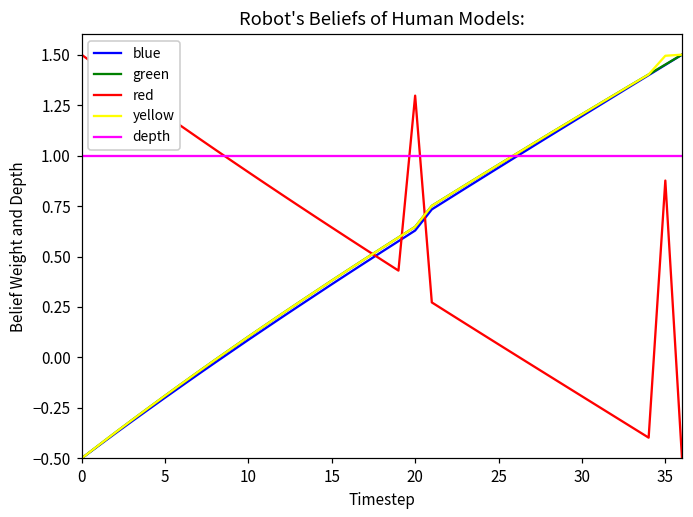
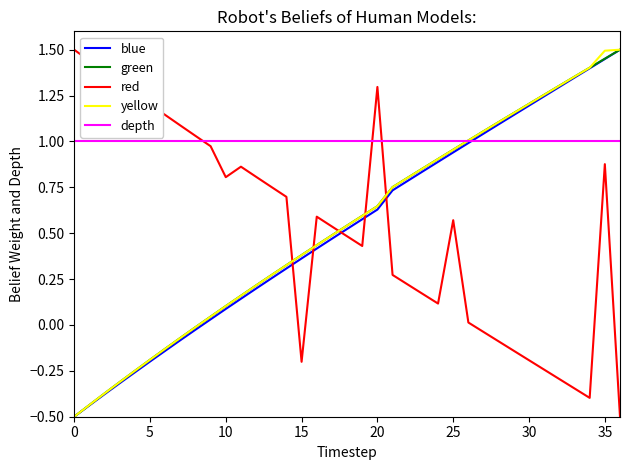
red, 10: 0.92 -> 0.81
red, 15: 0.64 -> -0.20
red, 25: 0.06 -> 0.57
